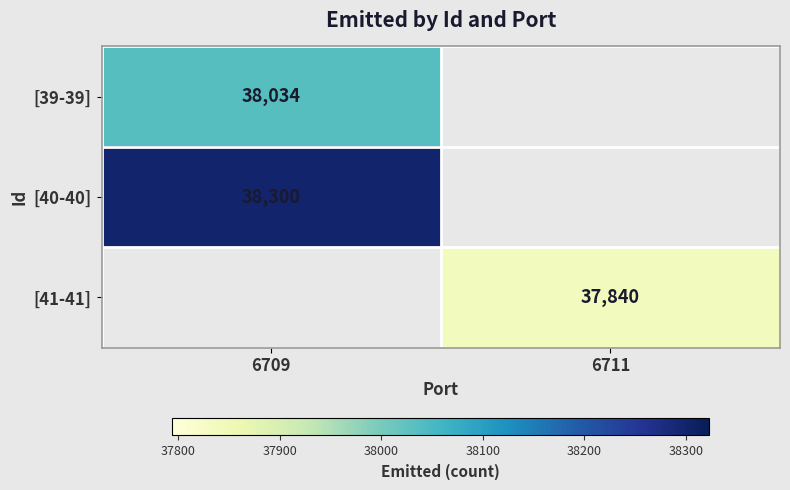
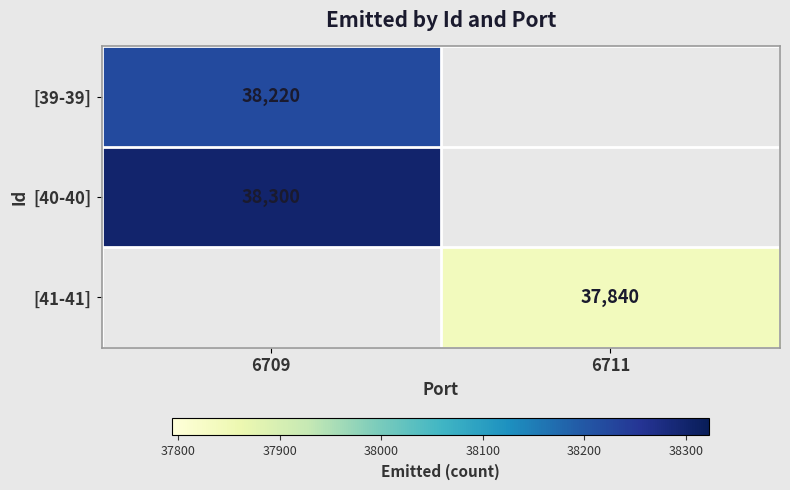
[39-39], 6709: 38,034 -> 38,220
